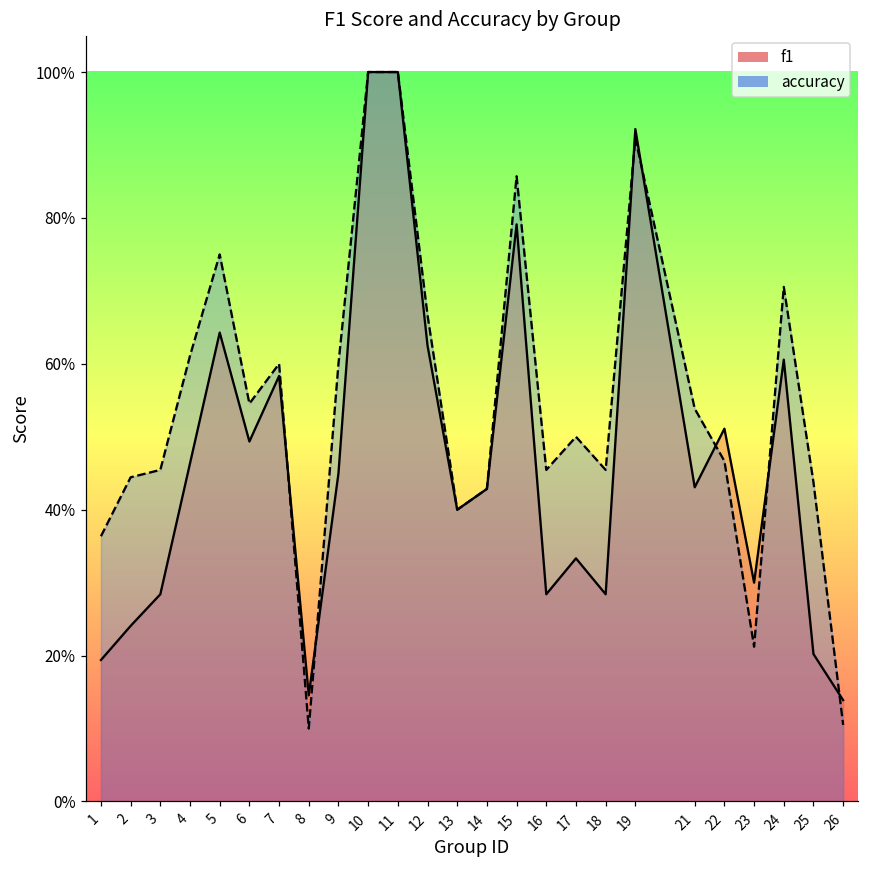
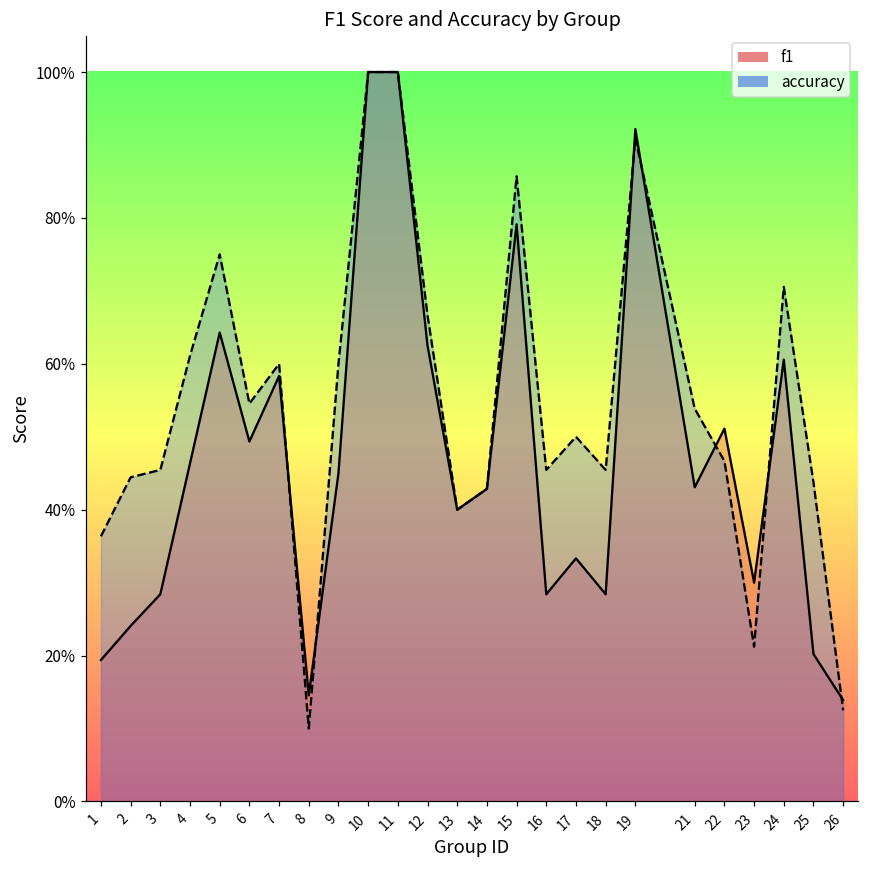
accuracy, 26: 11% -> 13%
